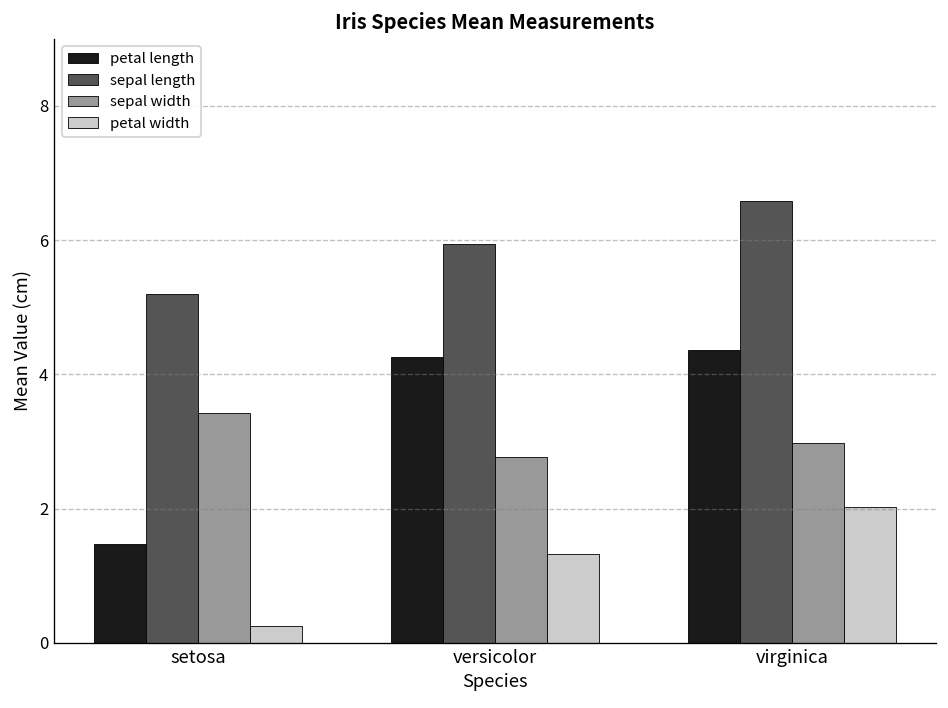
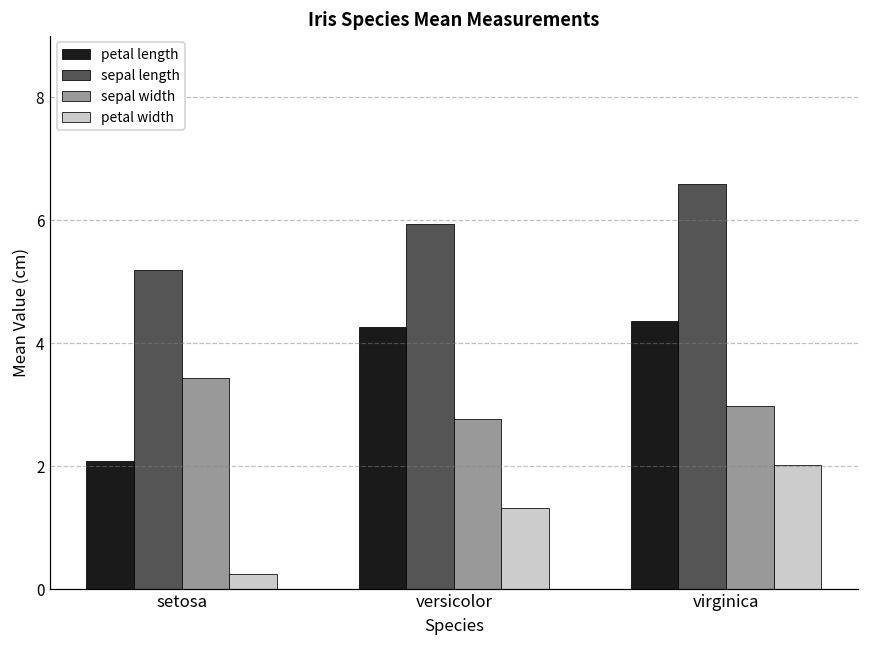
petal length, setosa: 1.5 -> 2.1
